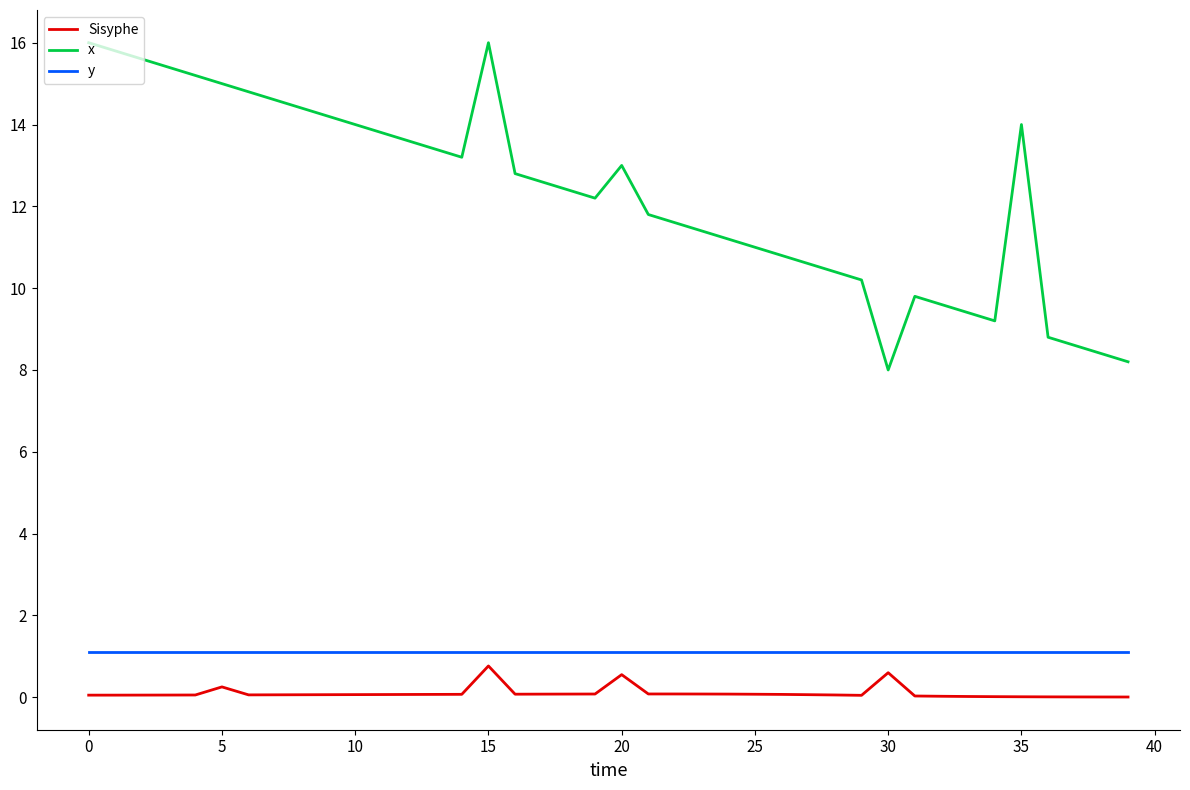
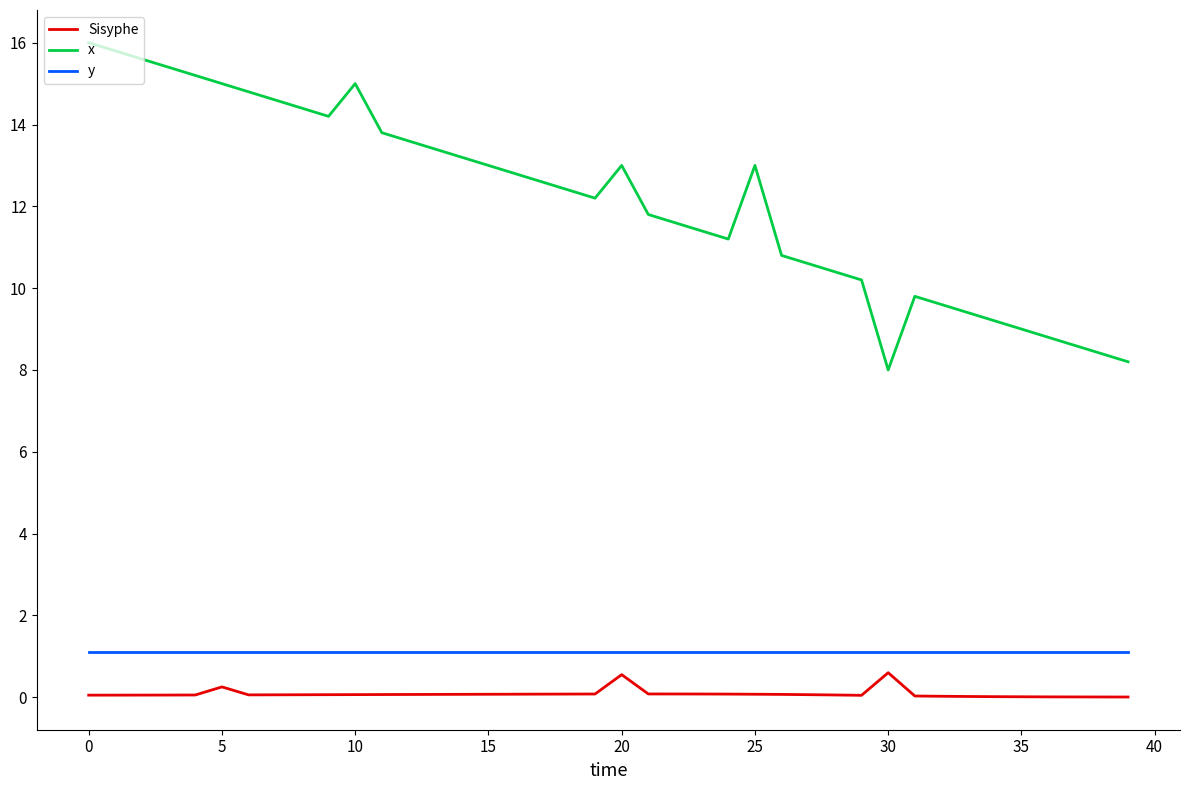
x, 10: 14 -> 15
Sisyphe, 15: 0.8 -> 0.1
x, 15: 16 -> 13
x, 25: 11 -> 13
x, 35: 14 -> 9
